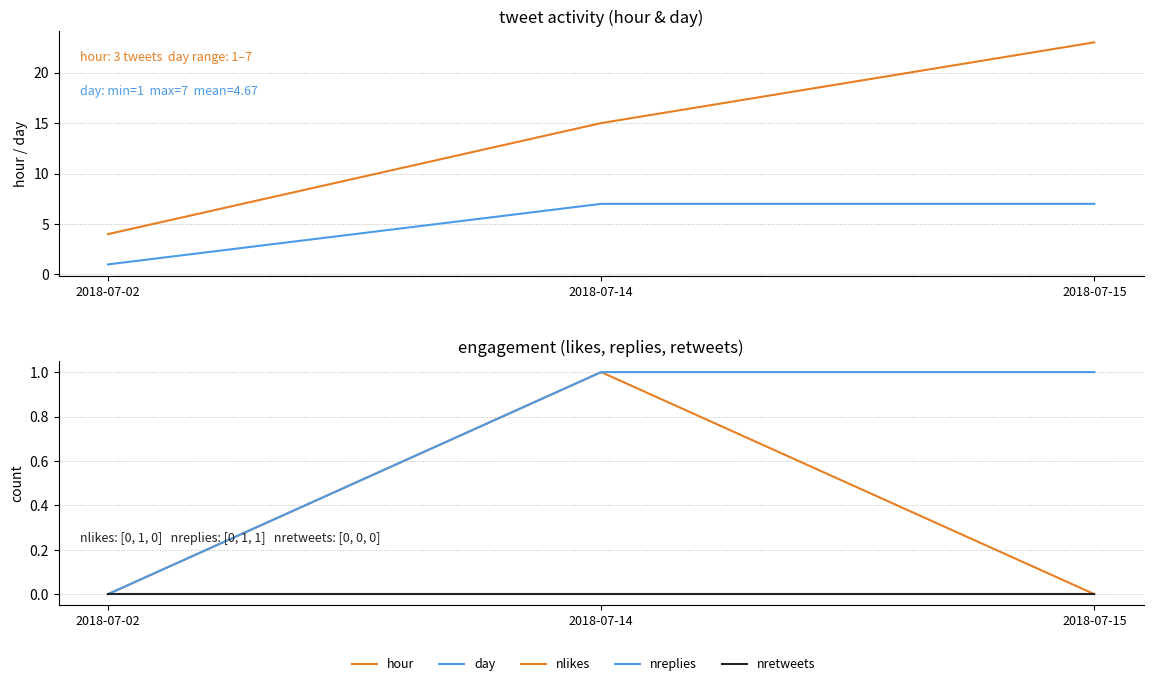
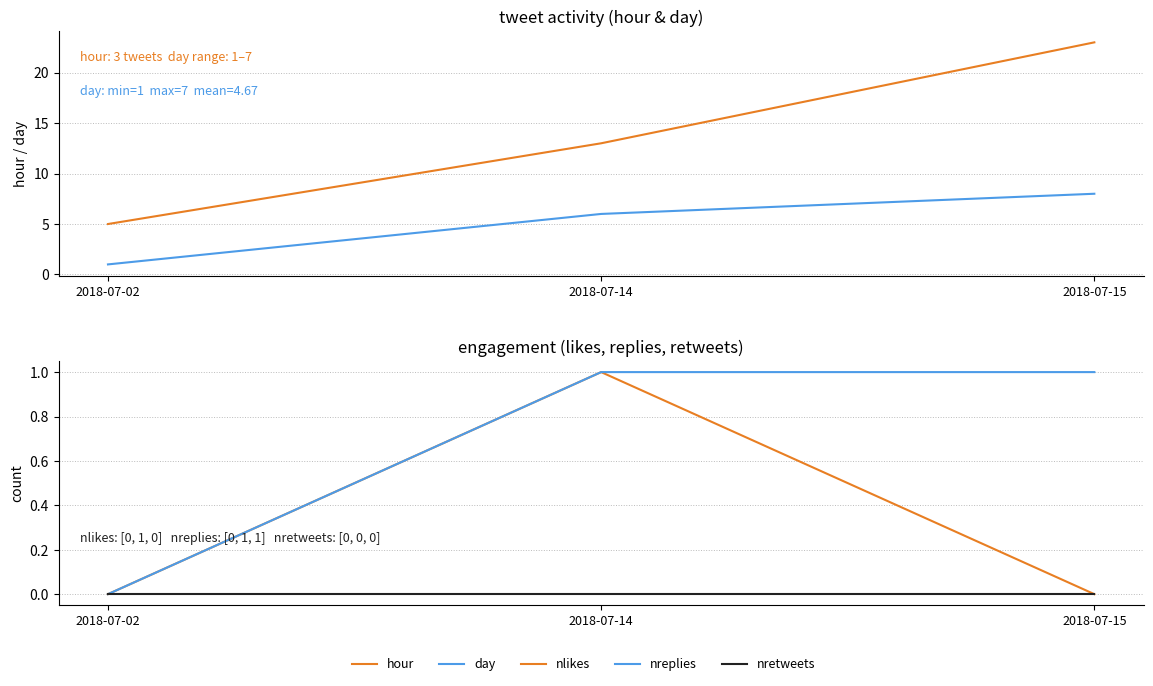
tweet activity (hour & day), hour, 2018-07-02: 4 -> 5
tweet activity (hour & day), hour, 2018-07-14: 15 -> 13
tweet activity (hour & day), day, 2018-07-14: 7 -> 6
tweet activity (hour & day), day, 2018-07-15: 7 -> 8
